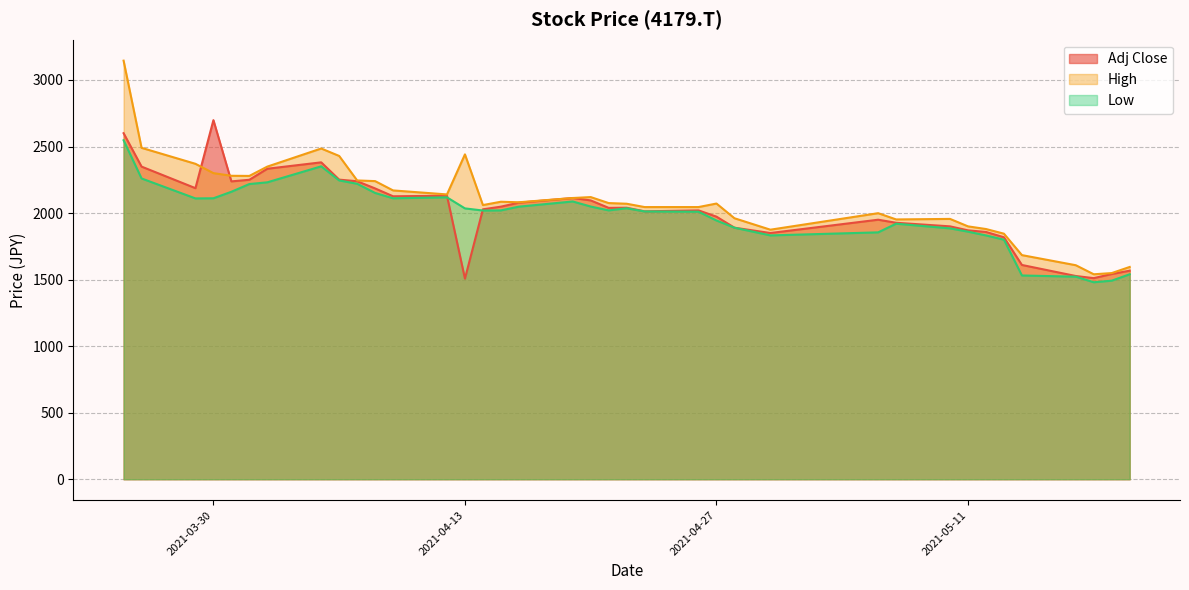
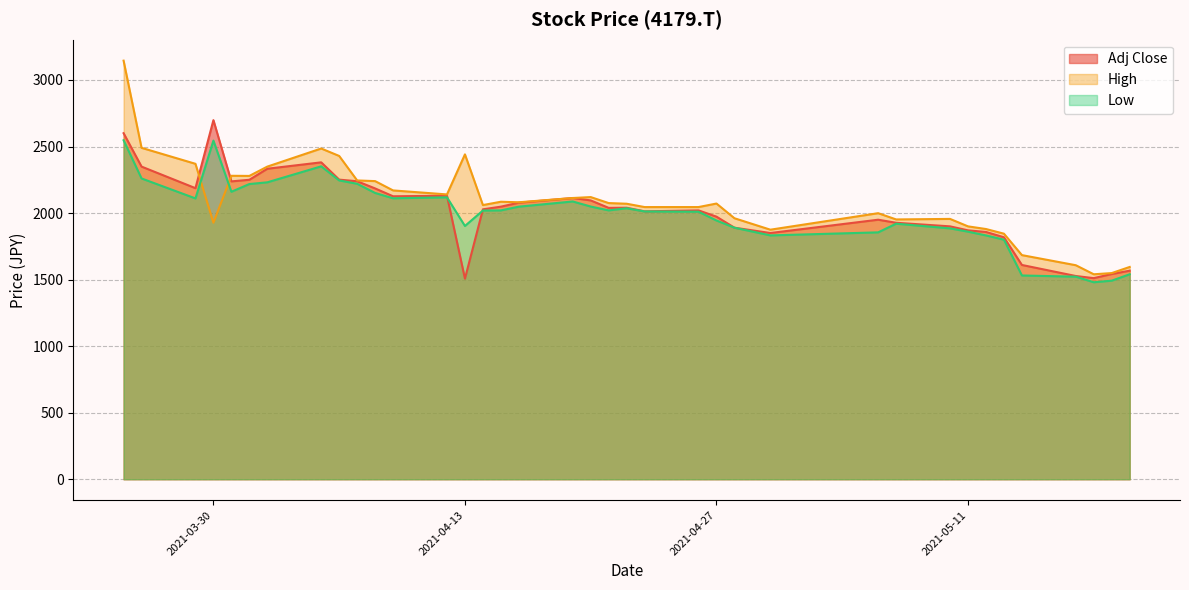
High, 2021-03-30: 2300 -> 1930
Low, 2021-03-30: 2110 -> 2540
Low, 2021-04-13: 2040 -> 1900
